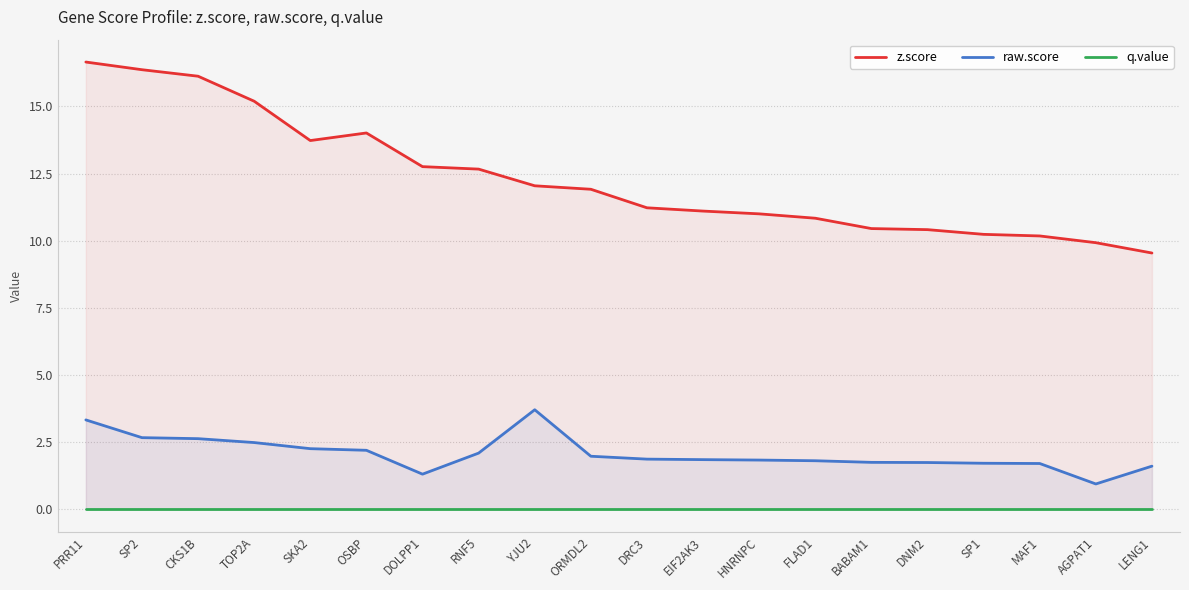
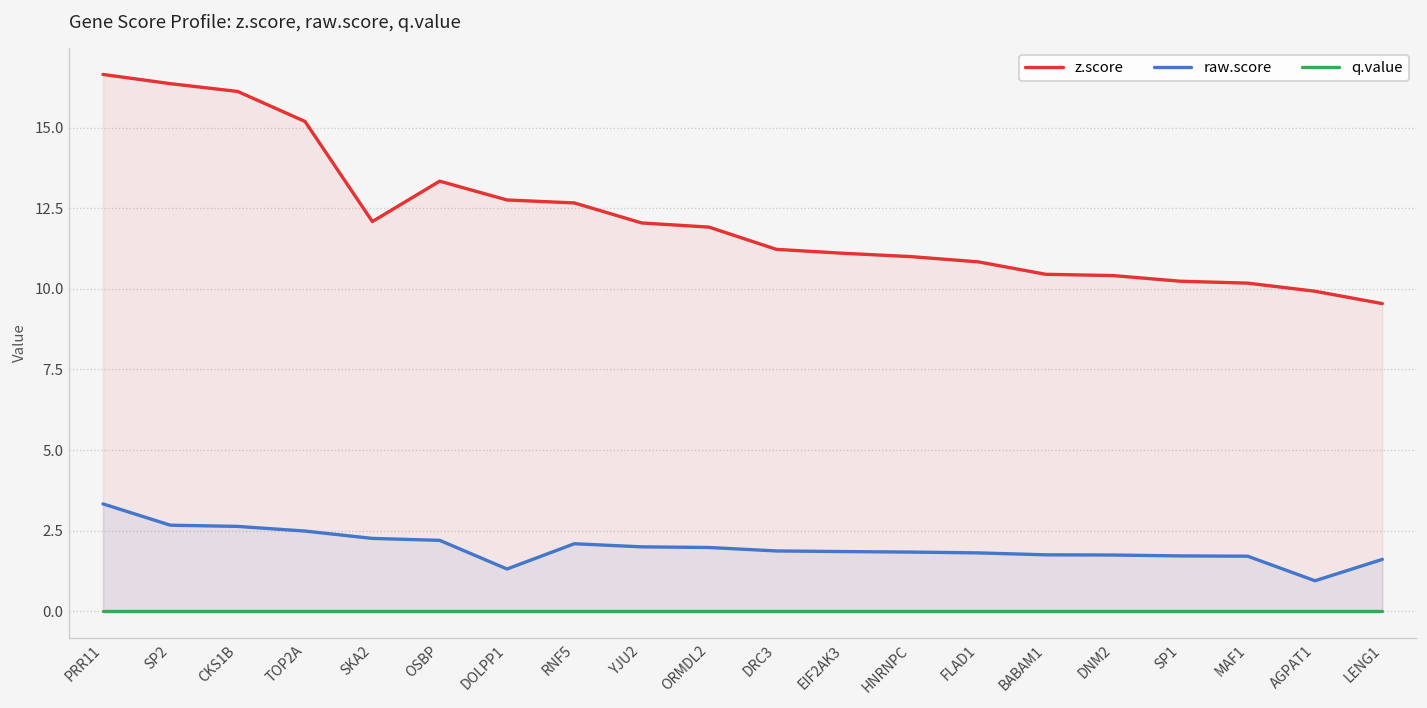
z.score, SKA2: 13.7 -> 12.1
z.score, OSBP: 14.0 -> 13.3
raw.score, YJU2: 3.7 -> 2.0
